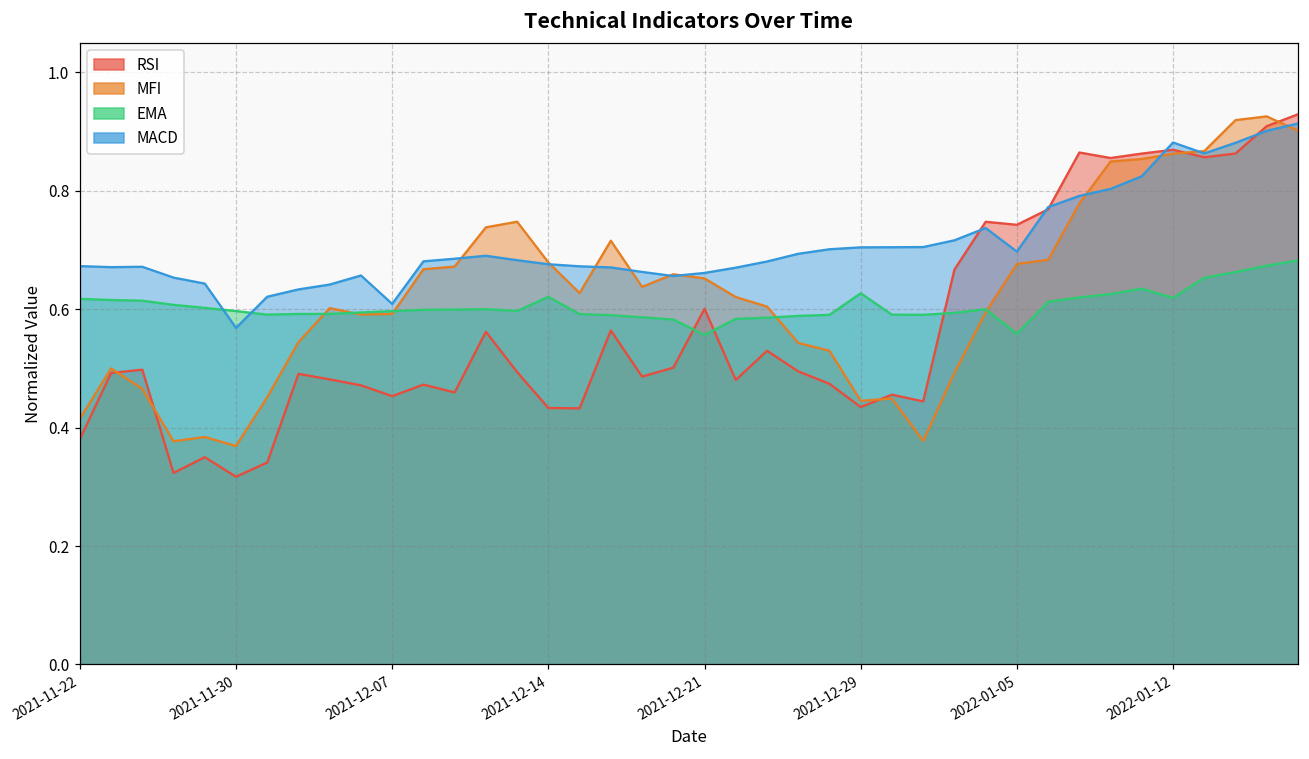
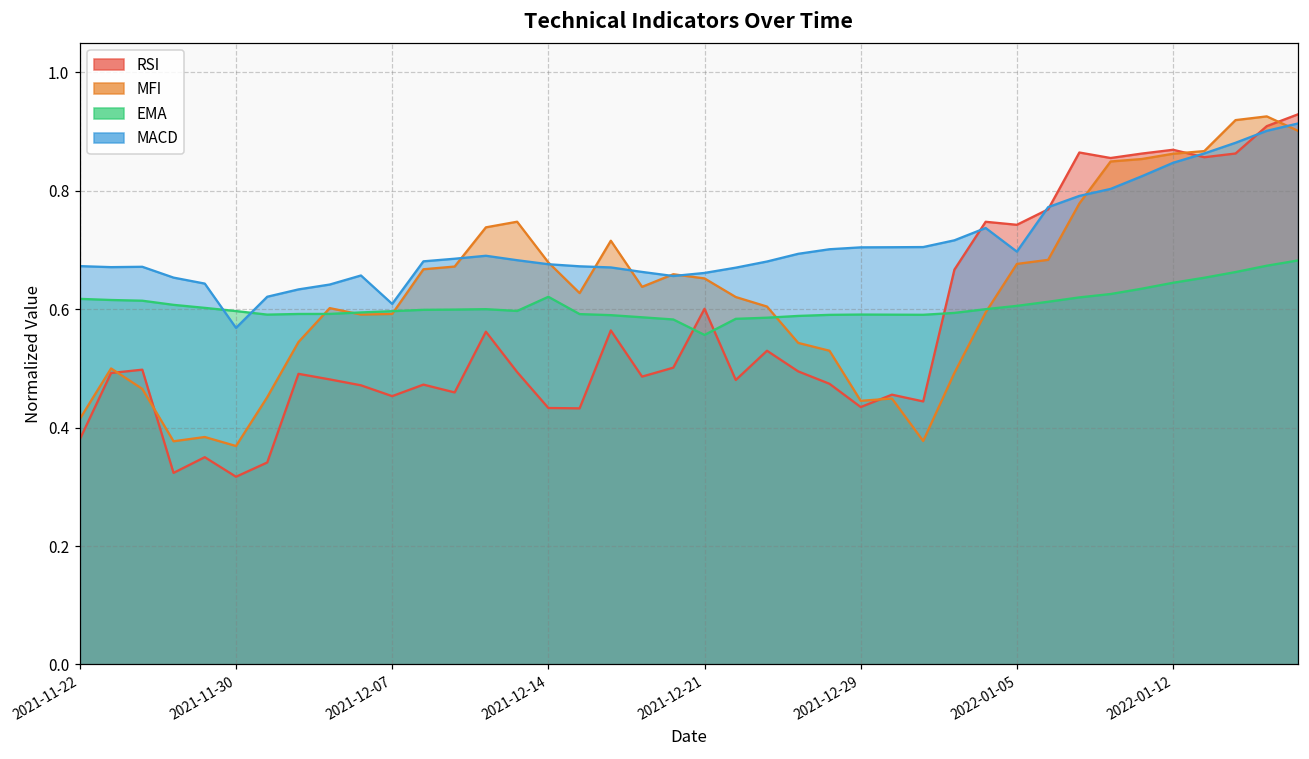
EMA, 2021-12-29: 0.63 -> 0.59
EMA, 2022-01-05: 0.56 -> 0.61
EMA, 2022-01-12: 0.62 -> 0.64
MACD, 2022-01-12: 0.88 -> 0.85
